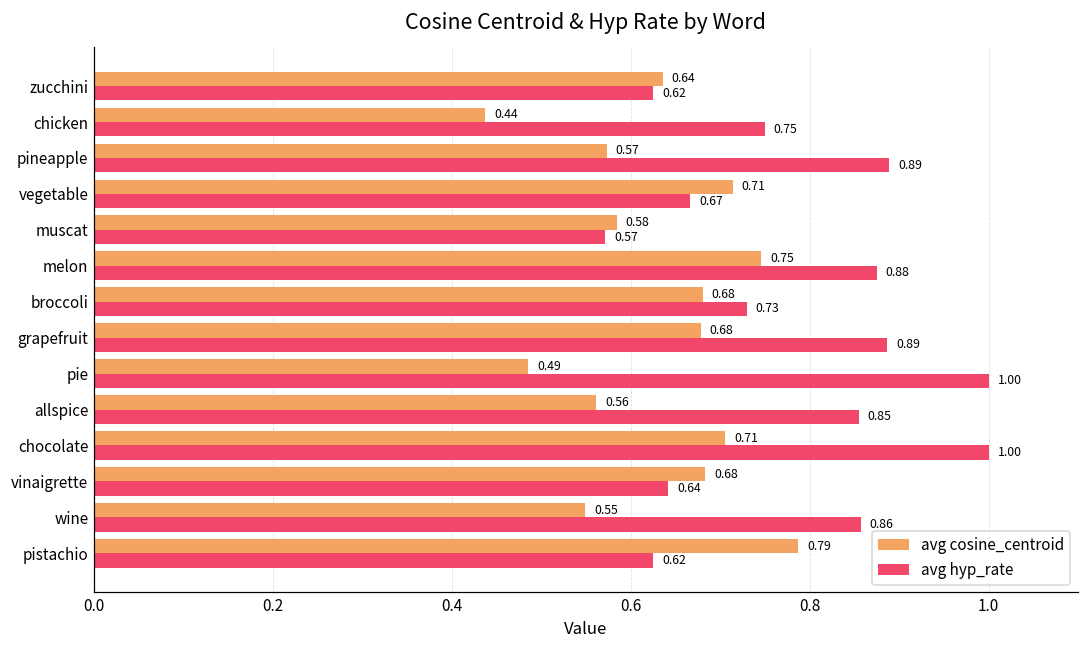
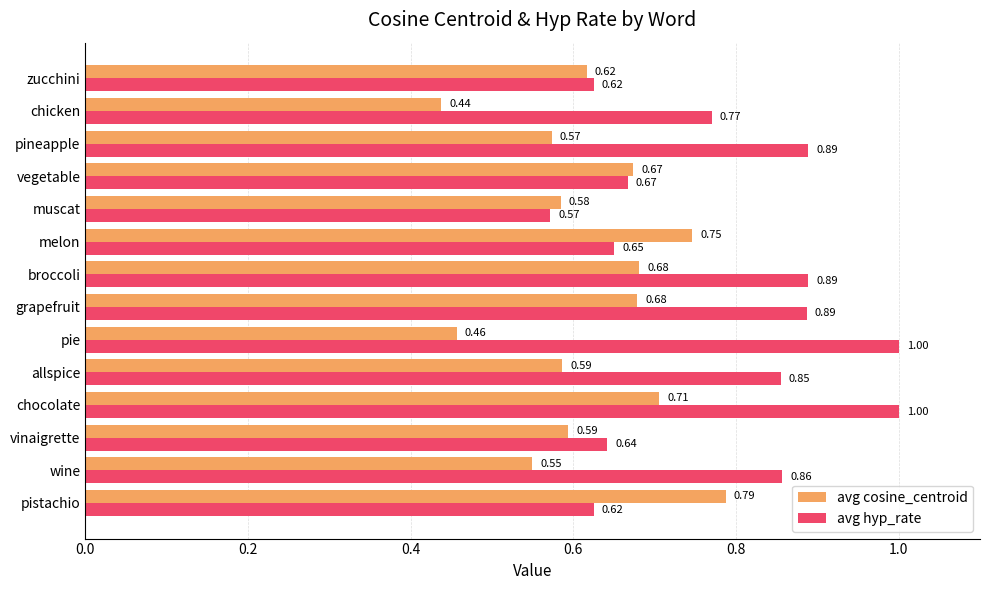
avg cosine_centroid, zucchini: 0.64 -> 0.62
avg hyp_rate, chicken: 0.75 -> 0.77
avg cosine_centroid, vegetable: 0.71 -> 0.67
avg hyp_rate, melon: 0.88 -> 0.65
avg hyp_rate, broccoli: 0.73 -> 0.89
avg cosine_centroid, pie: 0.49 -> 0.46
avg cosine_centroid, allspice: 0.56 -> 0.59
avg cosine_centroid, vinaigrette: 0.68 -> 0.59
